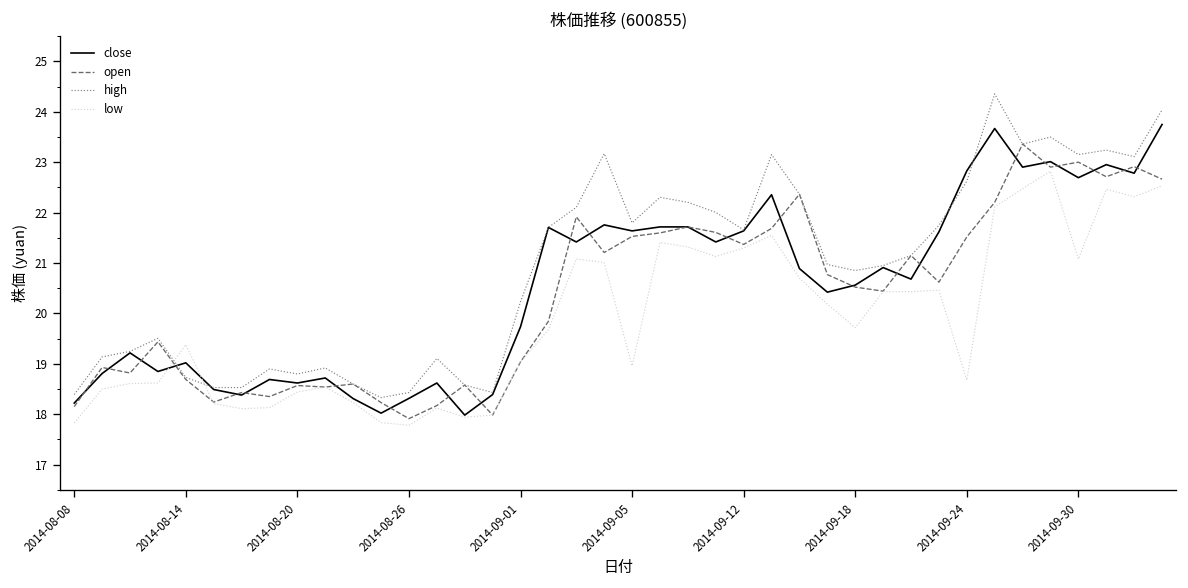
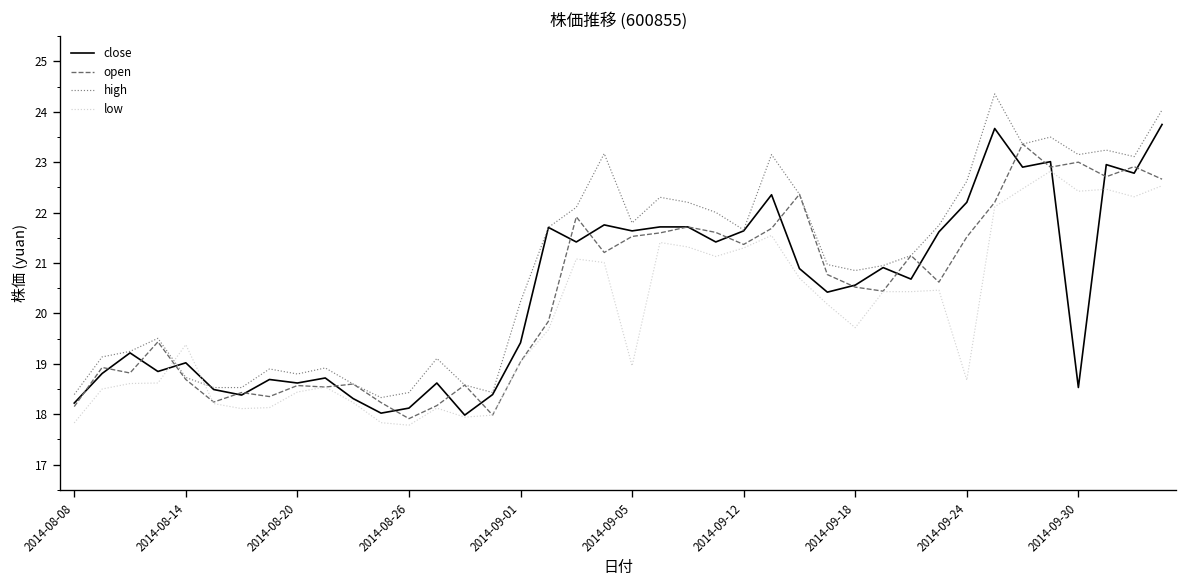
close, 2014-08-26: 18.3 -> 18.1
close, 2014-09-01: 19.7 -> 19.4
close, 2014-09-24: 22.8 -> 22.2
close, 2014-09-30: 22.7 -> 18.5
low, 2014-09-30: 21.1 -> 22.4
